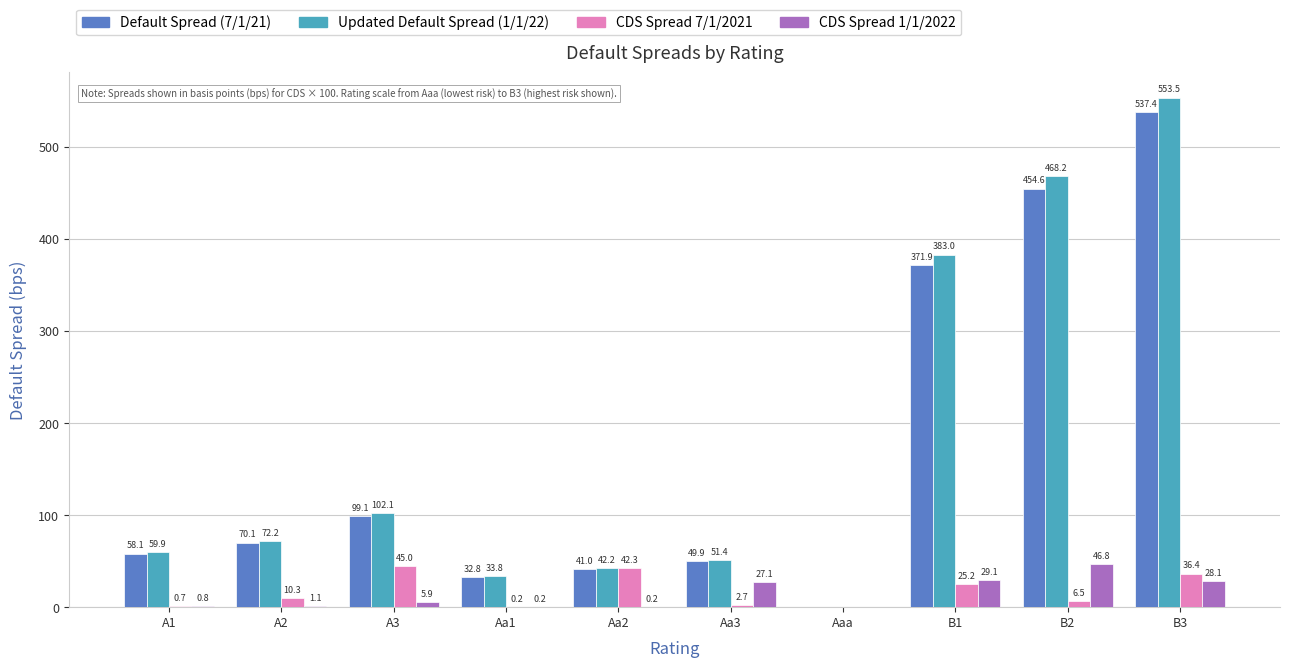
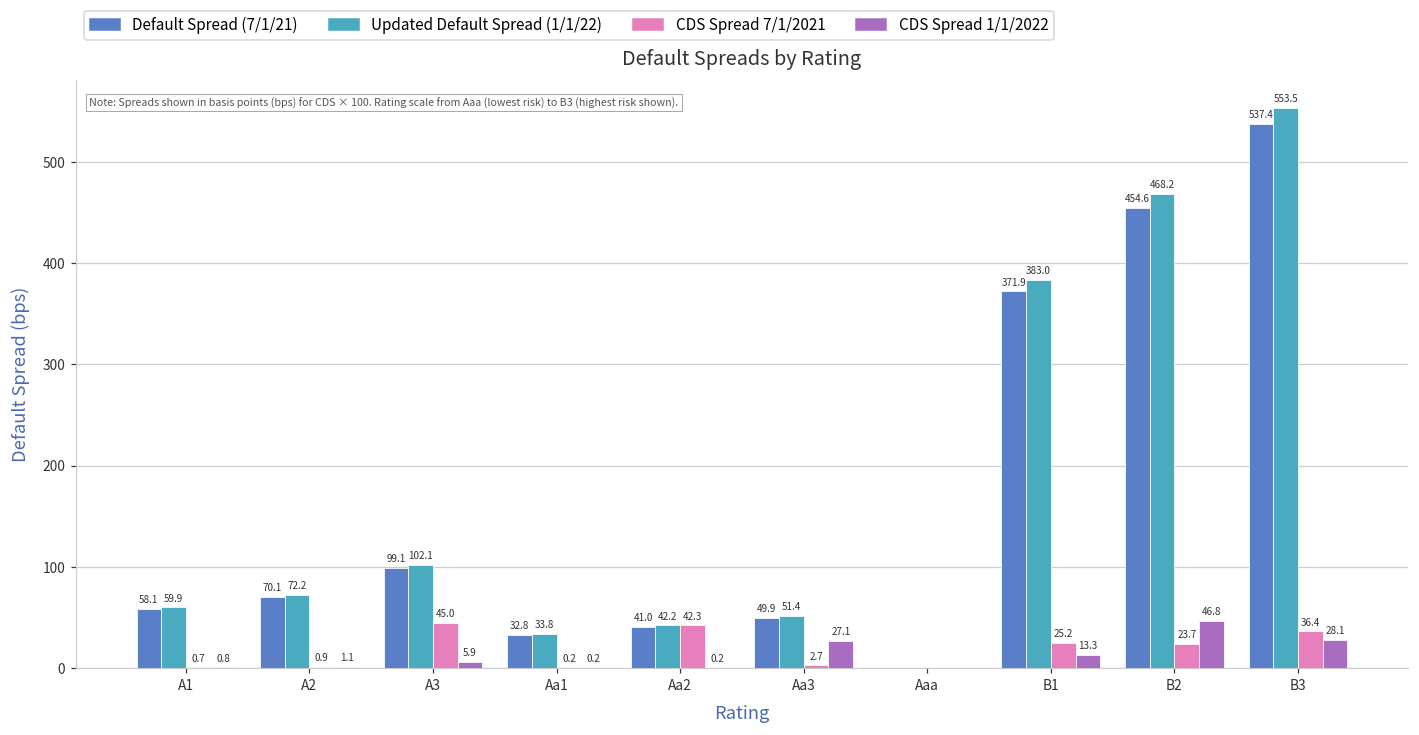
CDS Spread 7/1/2021, A2: 10.3 -> 0.9
CDS Spread 1/1/2022, B1: 29.1 -> 13.3
CDS Spread 7/1/2021, B2: 6.5 -> 23.7
